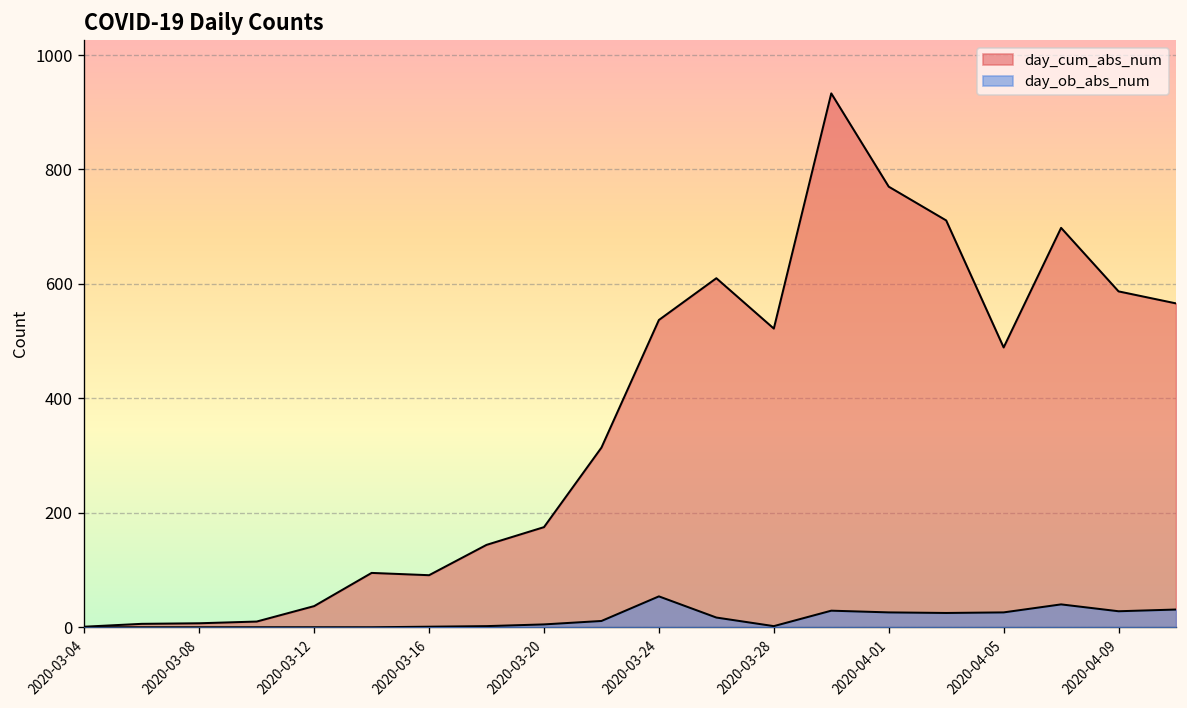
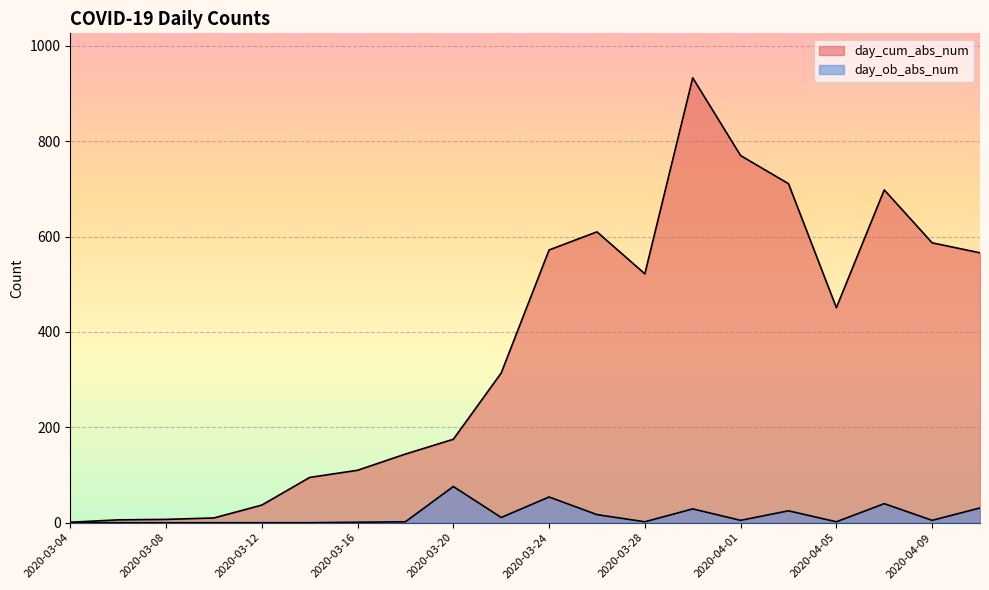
day_cum_abs_num, 2020-03-16: 90 -> 110
day_ob_abs_num, 2020-03-20: 10 -> 80
day_cum_abs_num, 2020-03-24: 540 -> 570
day_ob_abs_num, 2020-04-01: 30 -> 10
day_cum_abs_num, 2020-04-05: 490 -> 450
day_ob_abs_num, 2020-04-05: 30 -> 0
day_ob_abs_num, 2020-04-09: 30 -> 10
